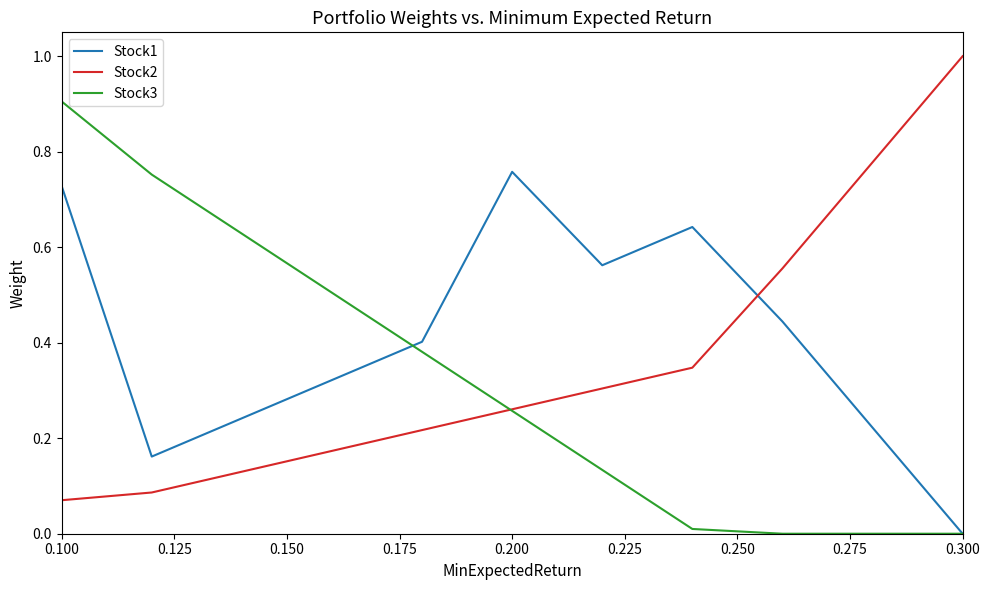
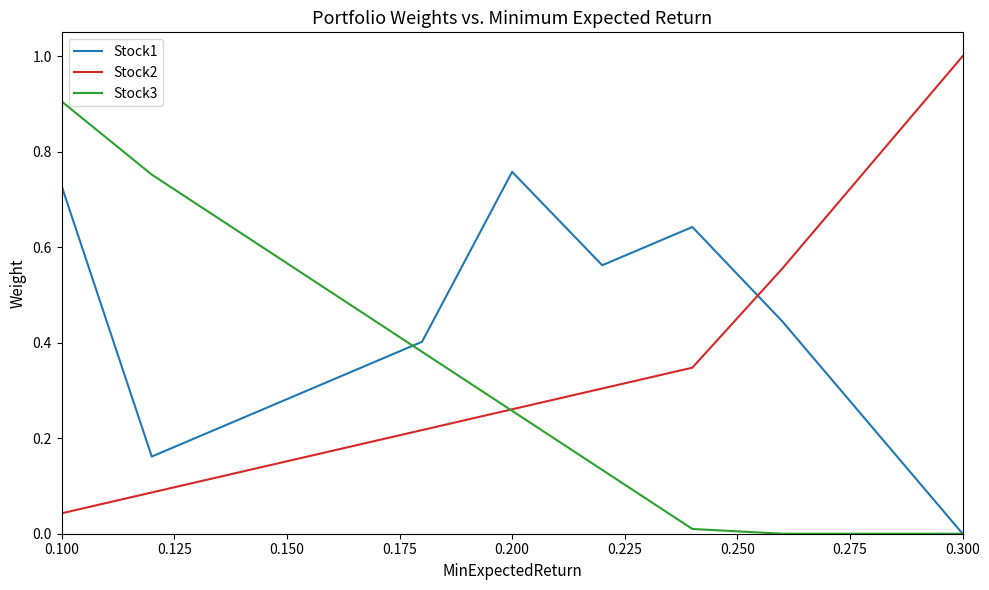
Stock2, 0.100: 0.07 -> 0.04
